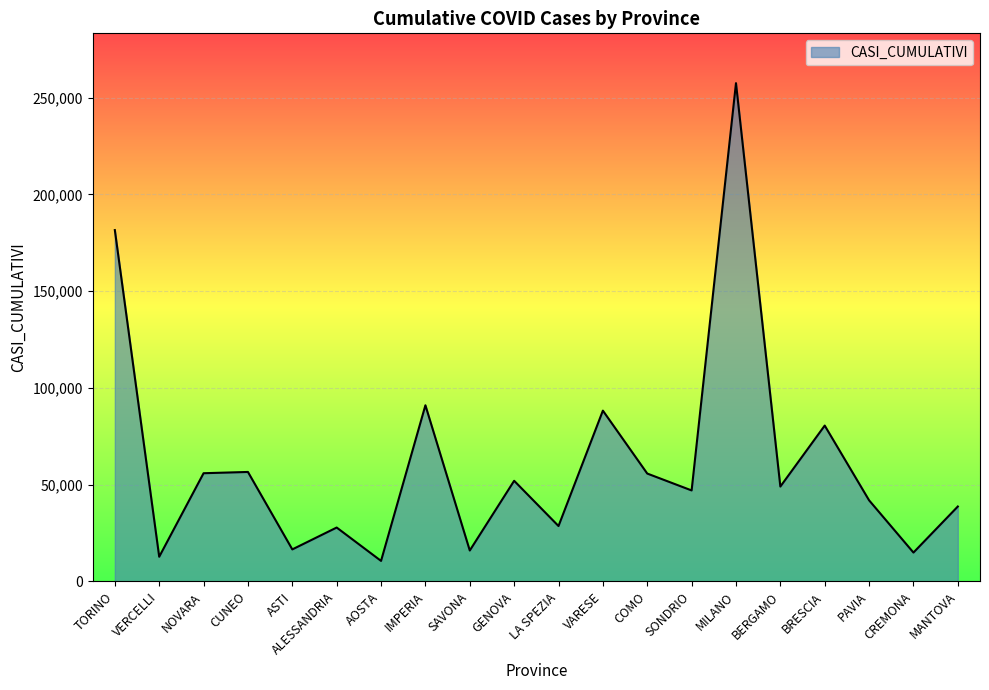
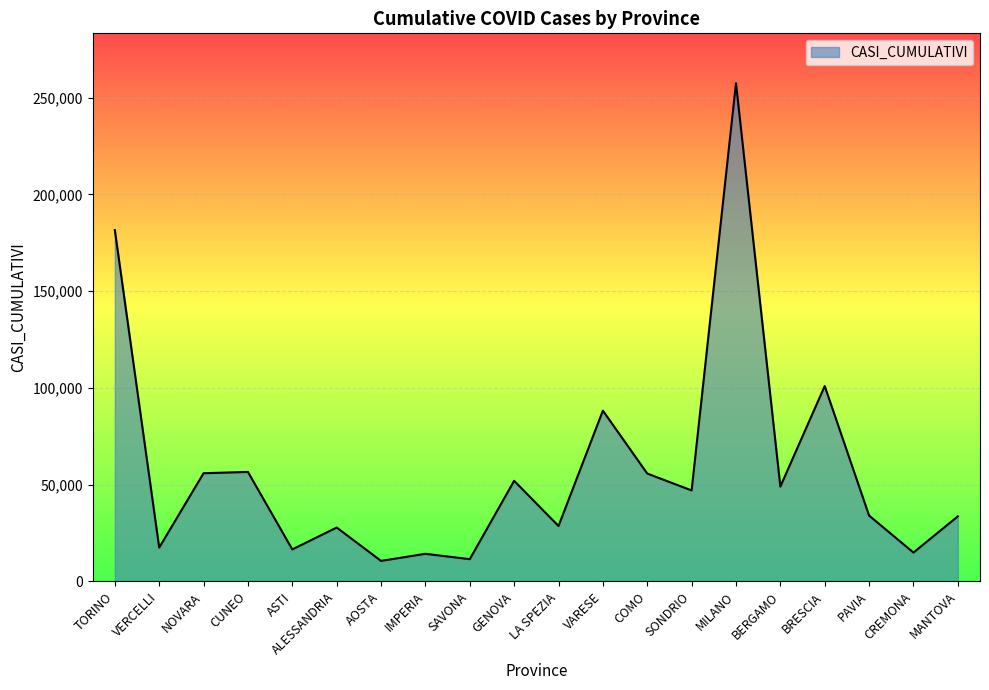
VERCELLI: 13,000 -> 17,000
IMPERIA: 91,000 -> 14,000
SAVONA: 16,000 -> 11,000
BRESCIA: 81,000 -> 101,000
PAVIA: 42,000 -> 34,000
MANTOVA: 39,000 -> 34,000
